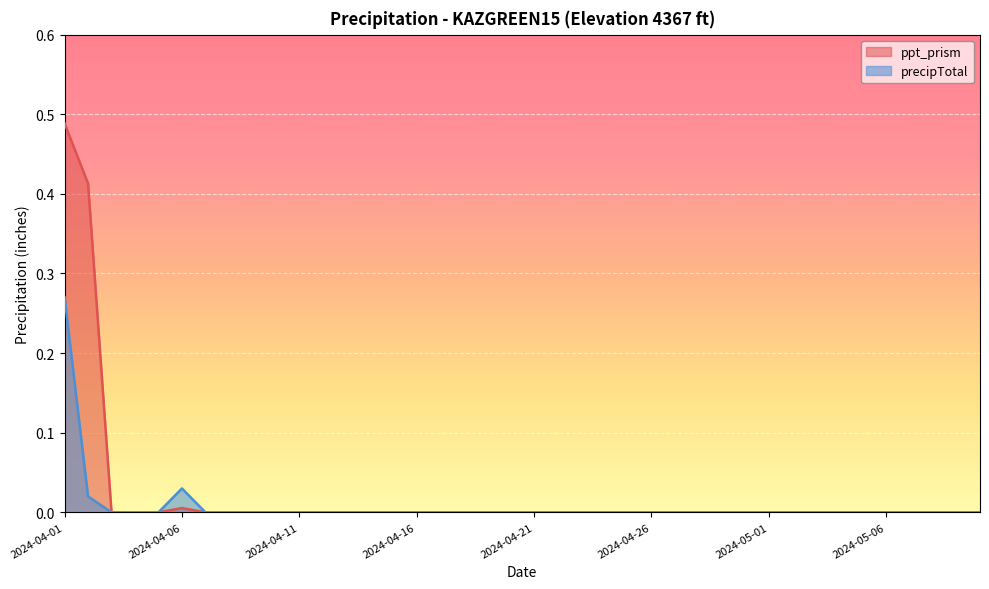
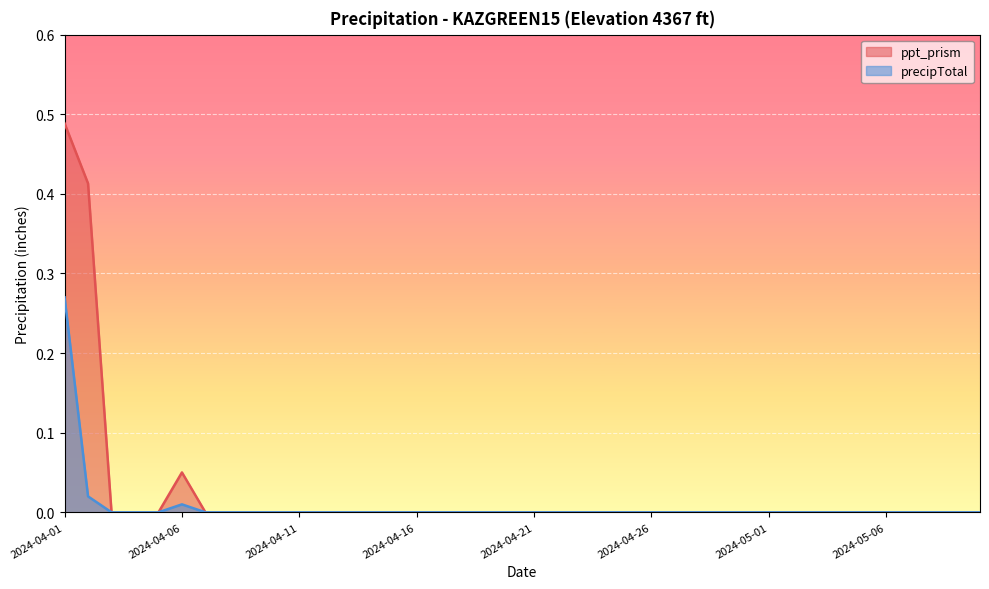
ppt_prism, 2024-04-06: 0.01 -> 0.05
precipTotal, 2024-04-06: 0.03 -> 0.01
